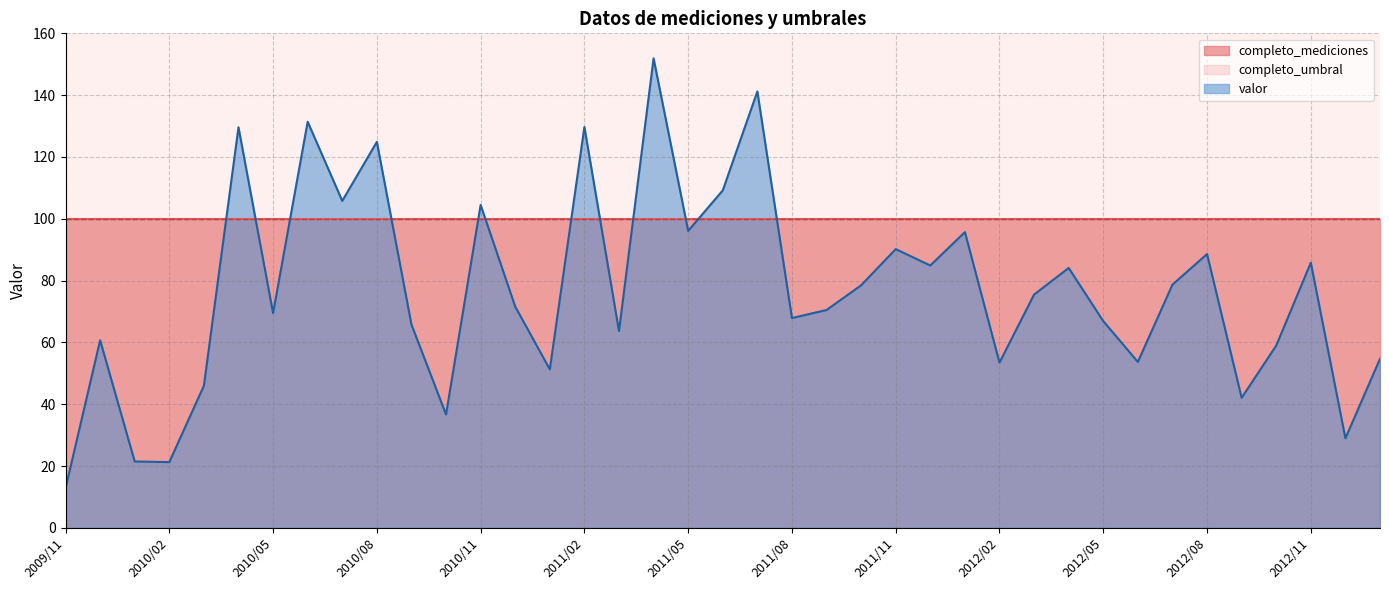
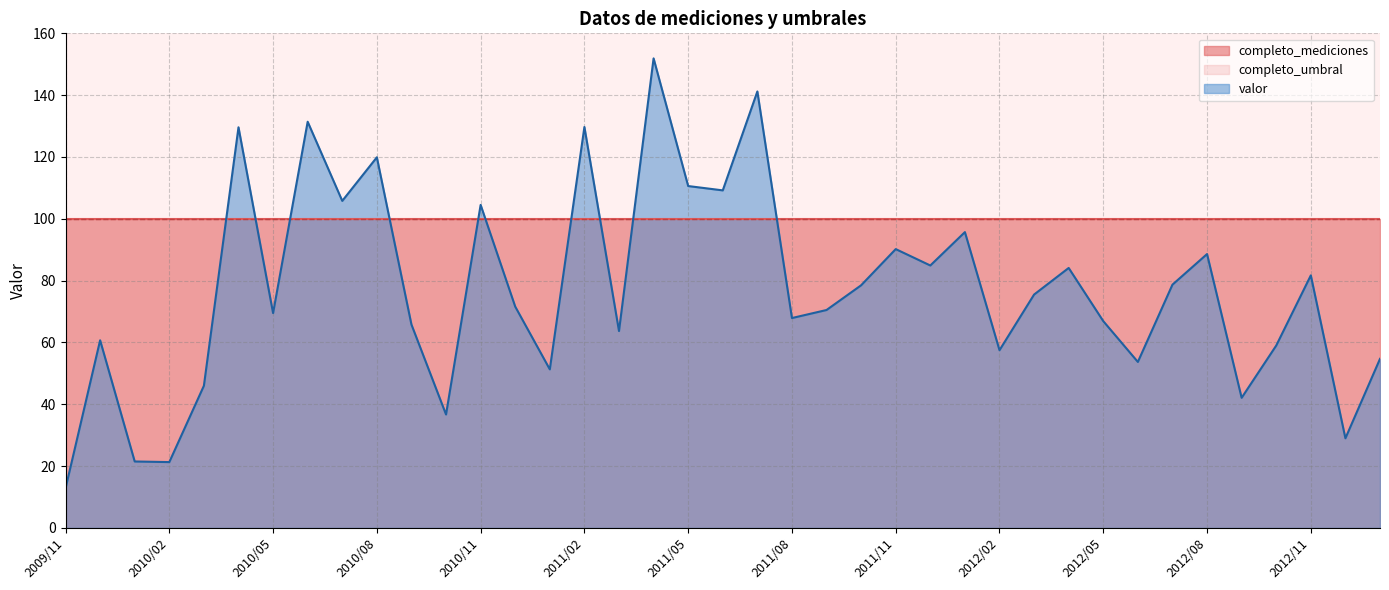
valor, 2010/08: 125 -> 120
valor, 2011/05: 96 -> 111
valor, 2012/02: 54 -> 58
valor, 2012/11: 86 -> 82
